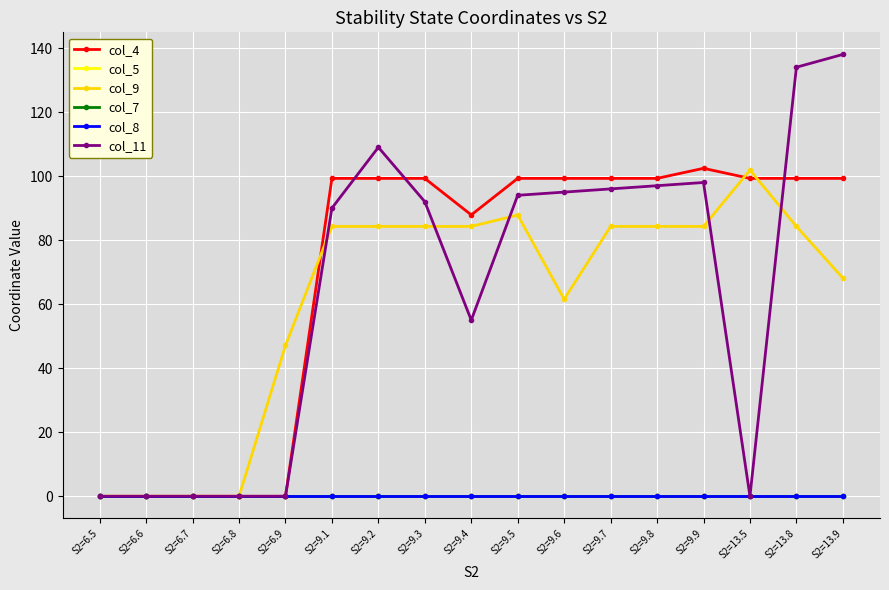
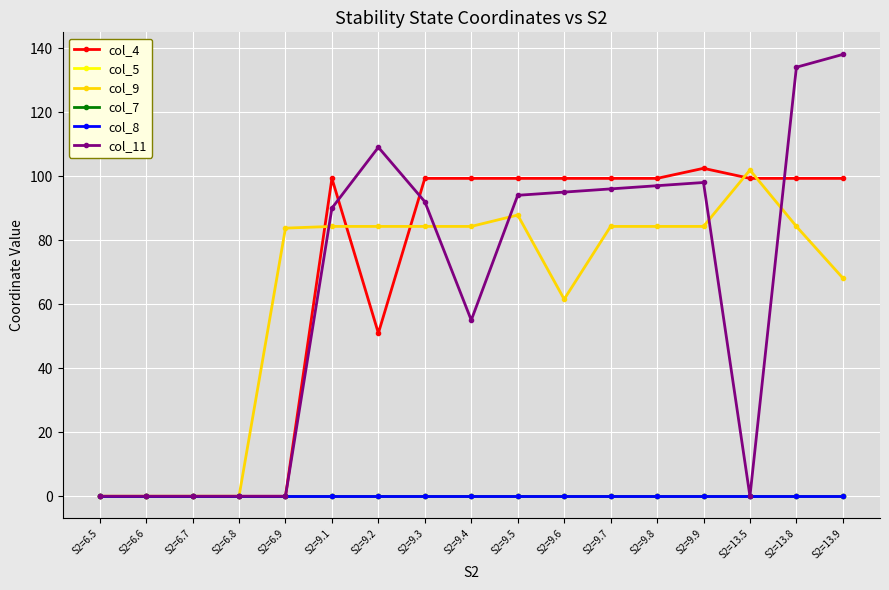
col_9, S2=6.9: 47 -> 84
col_4, S2=9.2: 99 -> 51
col_4, S2=9.4: 88 -> 99
